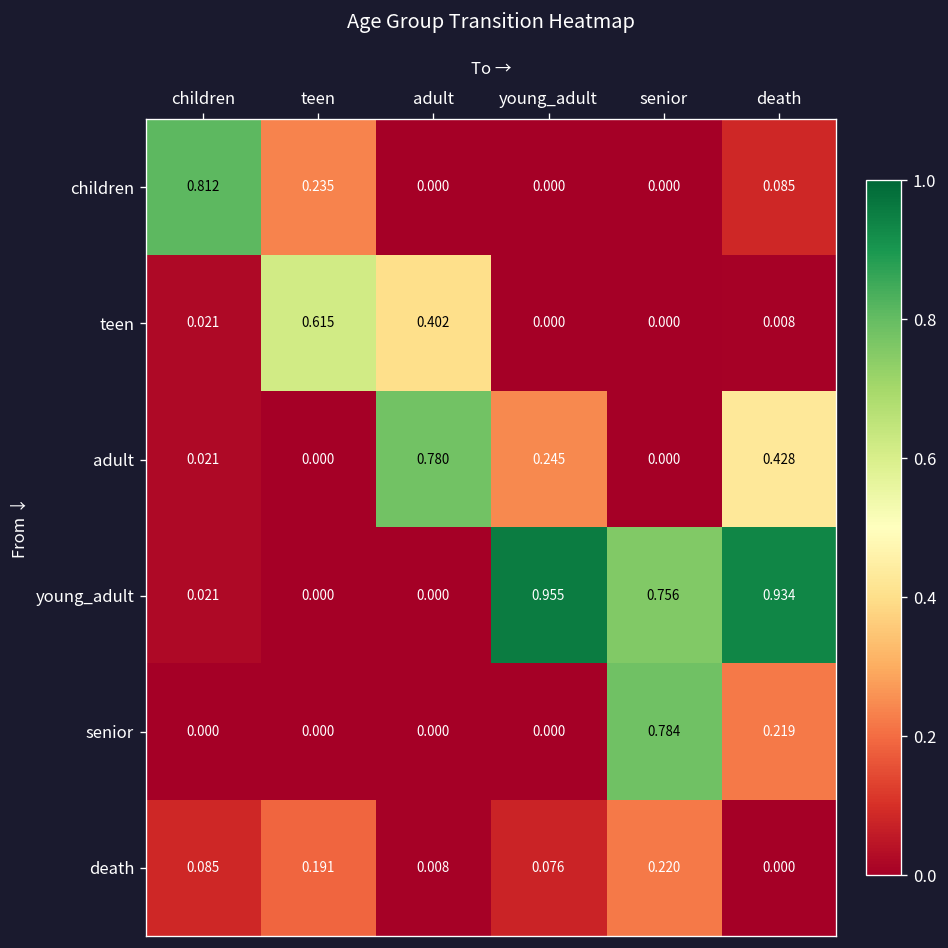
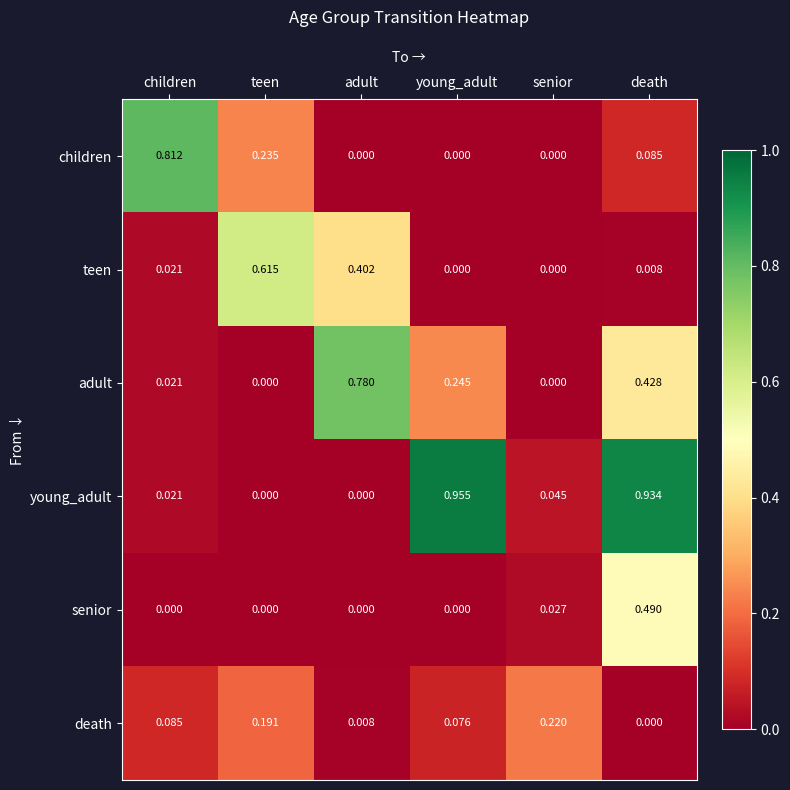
young_adult, senior: 0.756 -> 0.045
senior, senior: 0.784 -> 0.027
senior, death: 0.219 -> 0.490
